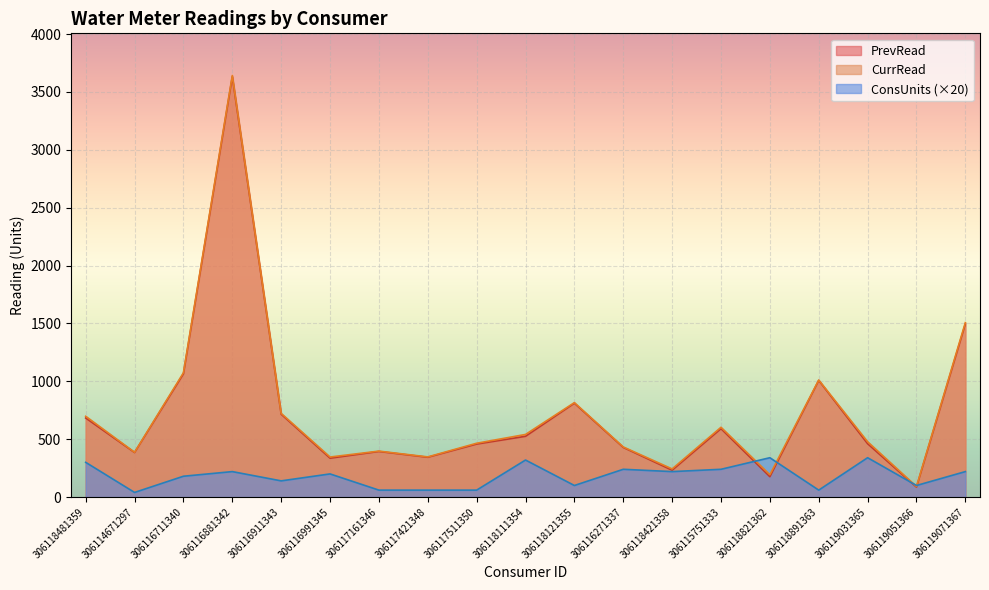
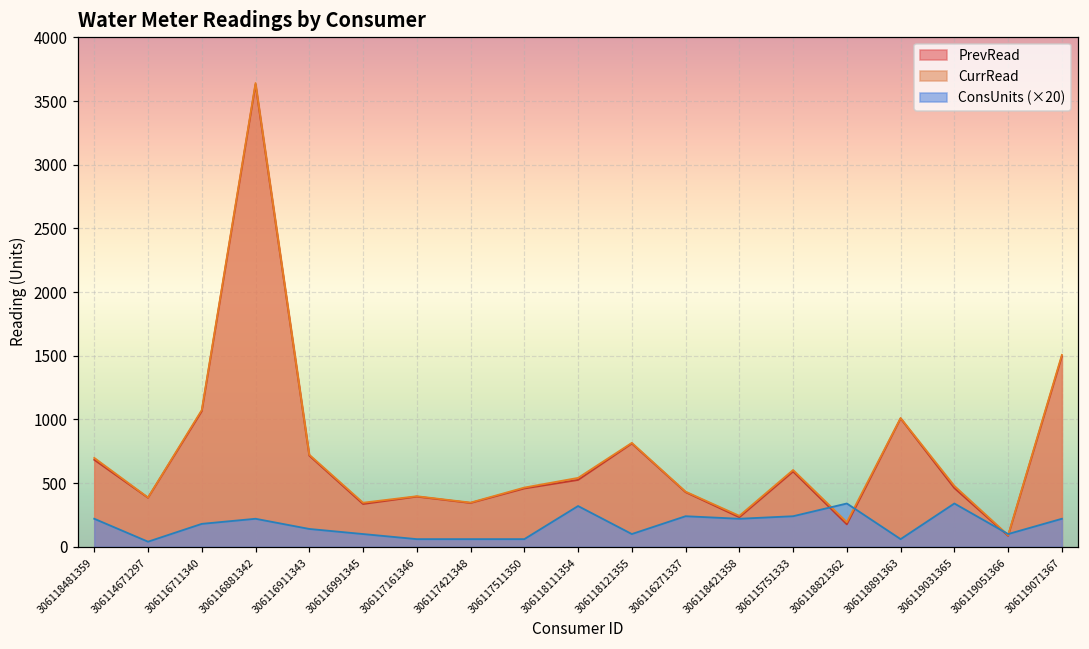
ConsUnits (×20), 306118481359: 300 -> 220
ConsUnits (×20), 306116991345: 200 -> 100
